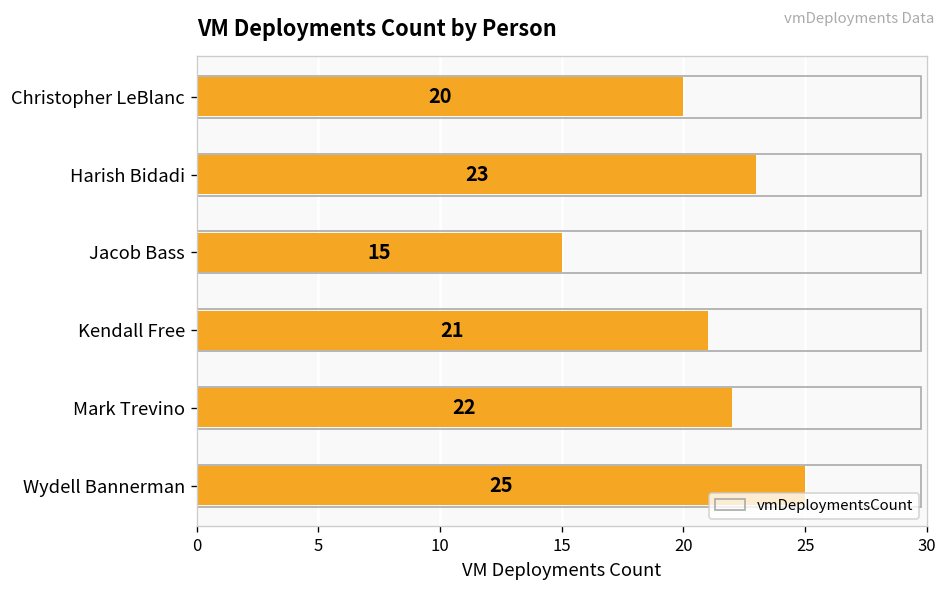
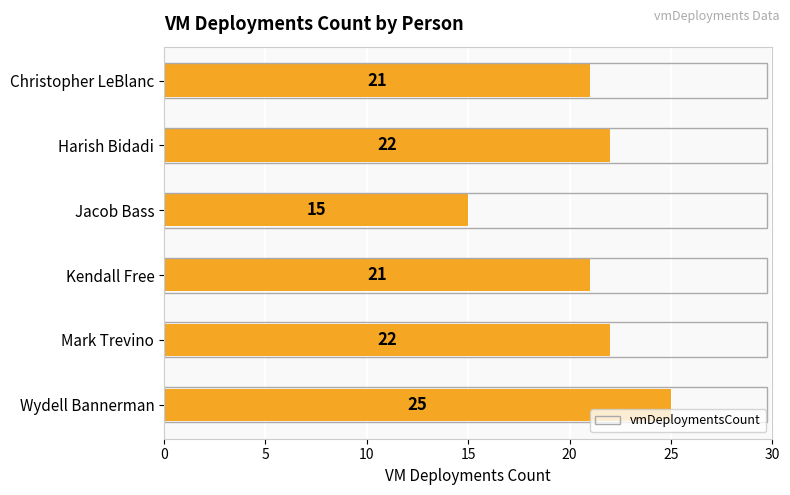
Christopher LeBlanc: 20 -> 21
Harish Bidadi: 23 -> 22
